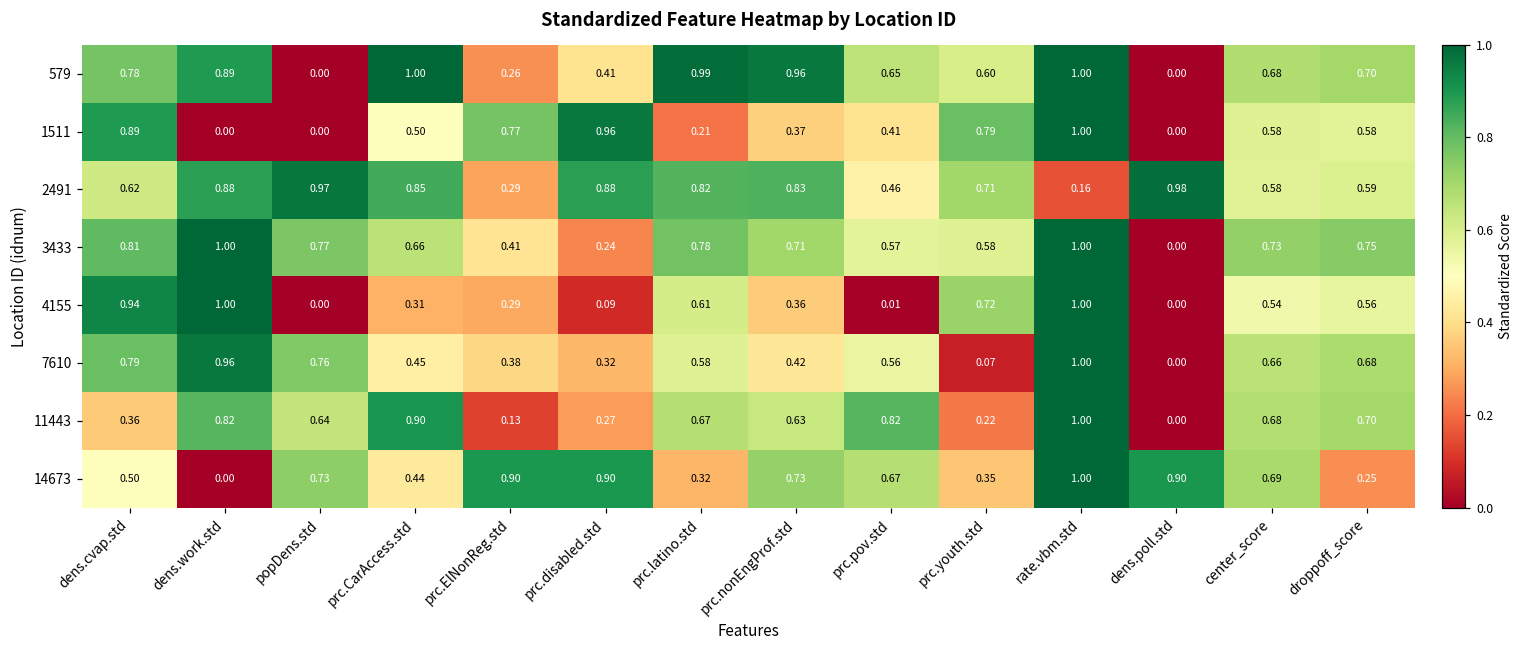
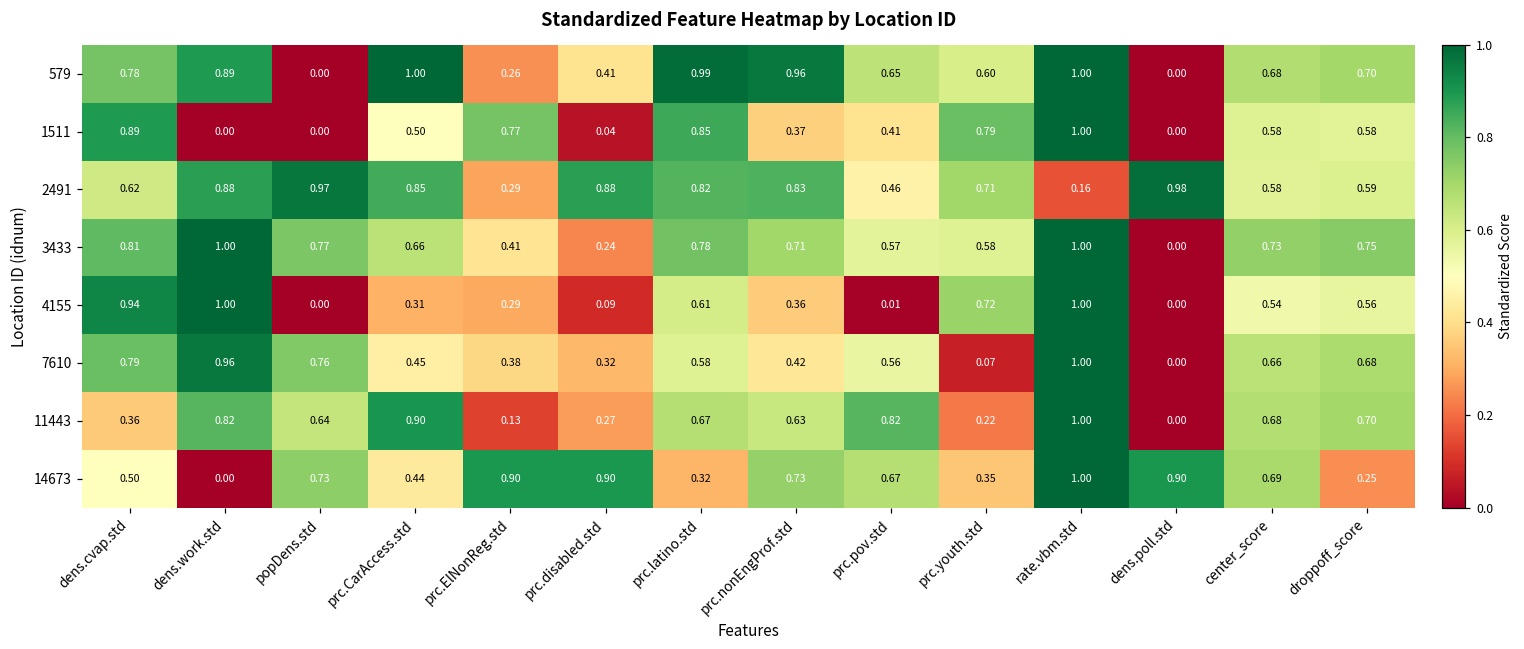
1511, prc.disabled.std: 0.96 -> 0.04
1511, prc.latino.std: 0.21 -> 0.85
